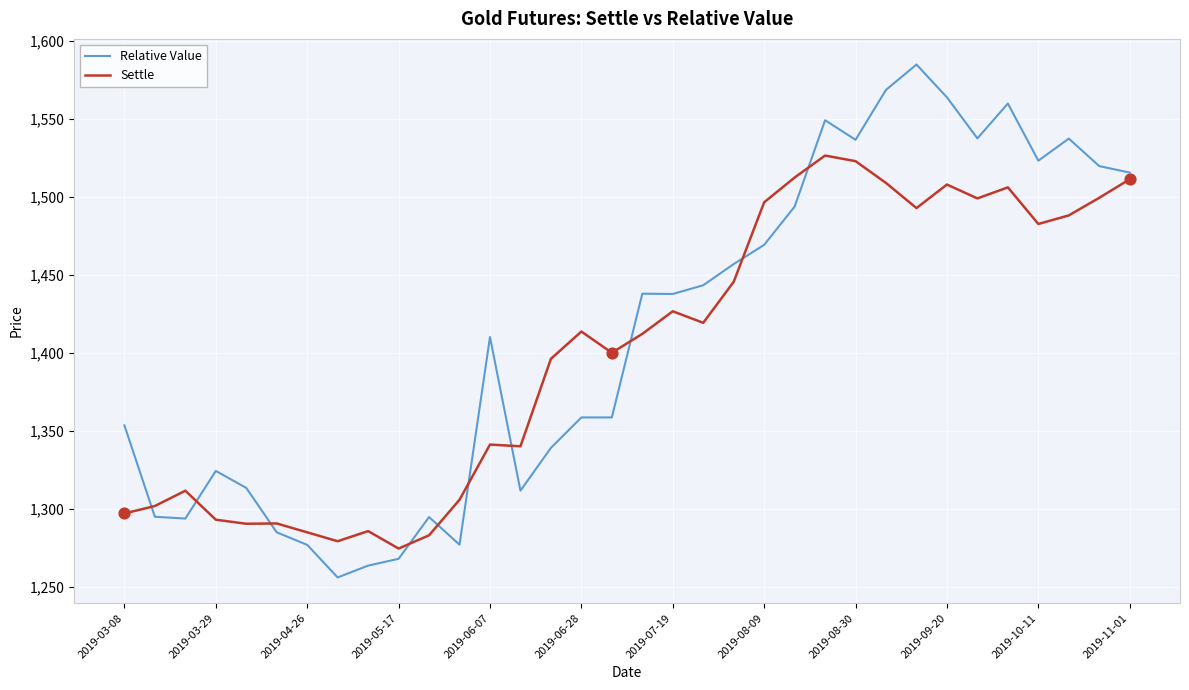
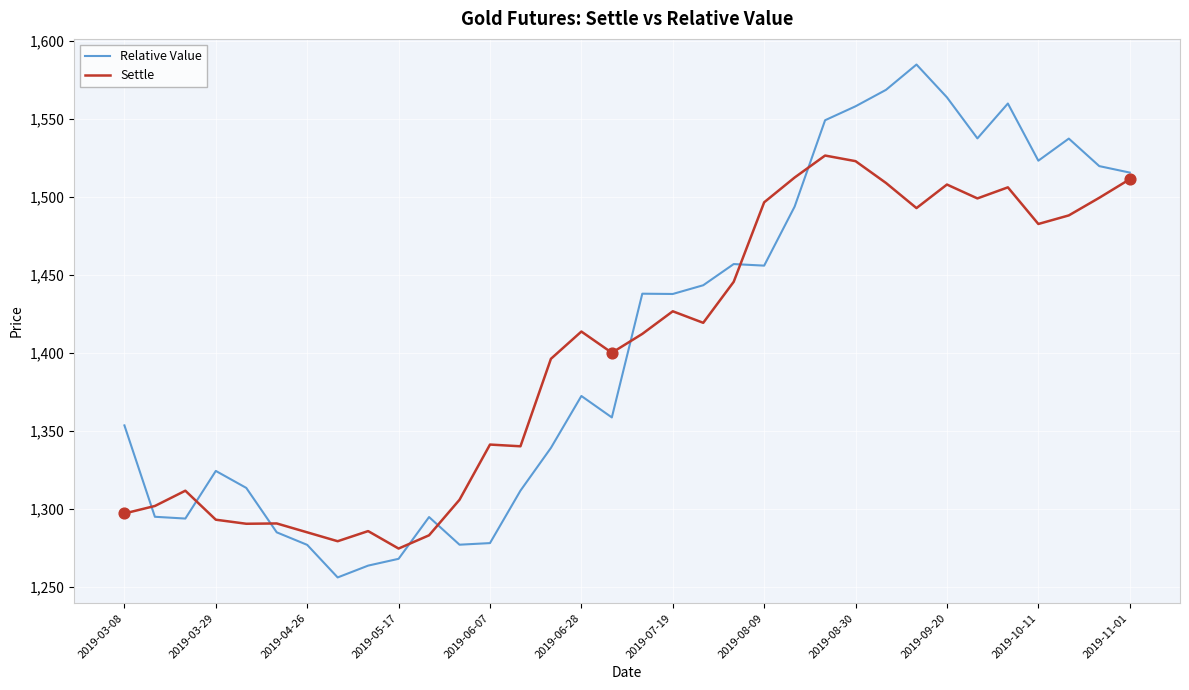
Relative Value, 2019-06-07: 1,410 -> 1,278
Relative Value, 2019-06-28: 1,359 -> 1,372
Relative Value, 2019-08-09: 1,469 -> 1,456
Relative Value, 2019-08-30: 1,537 -> 1,558
